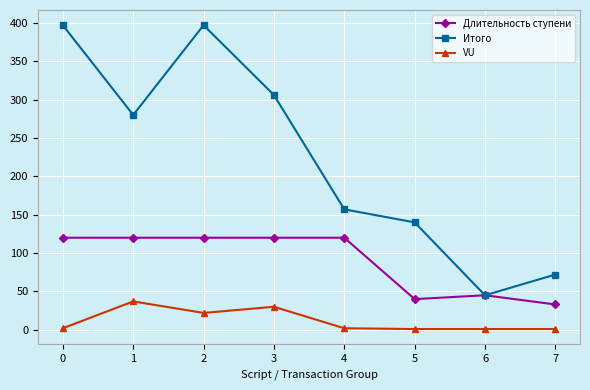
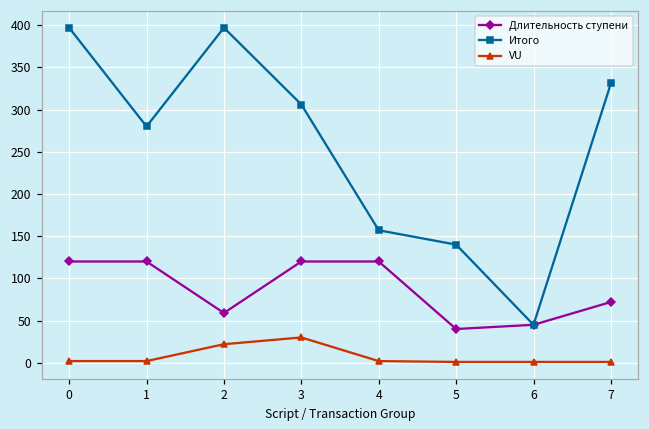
VU, 1: 40 -> 0
Длительность ступени, 2: 120 -> 60
Длительность ступени, 7: 30 -> 70
Итого, 7: 70 -> 330
